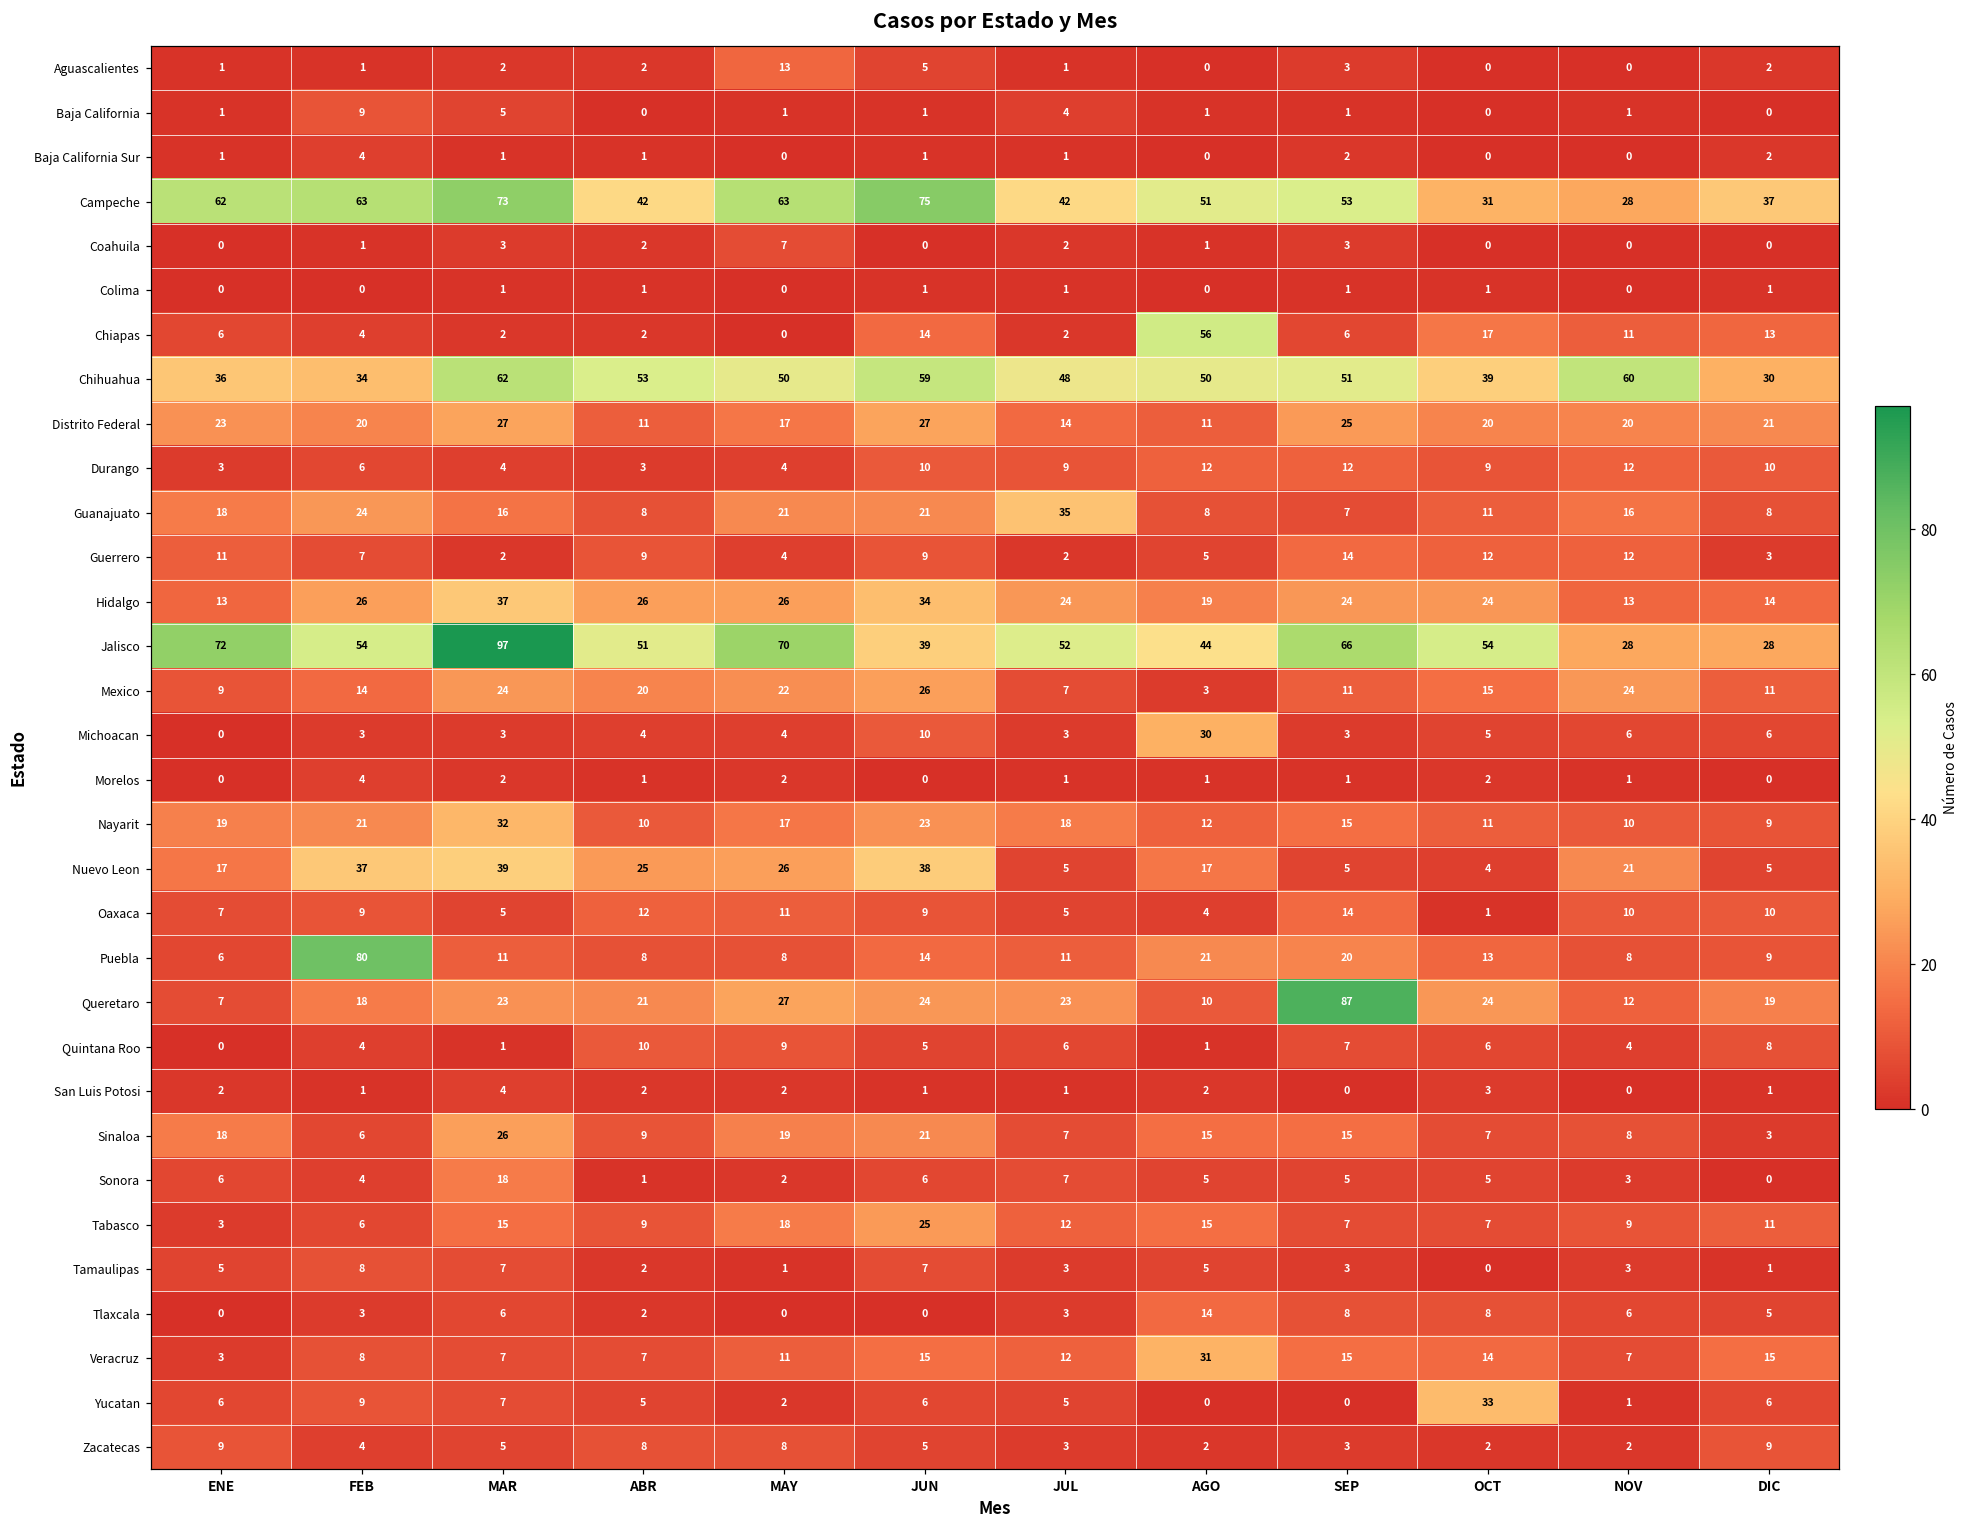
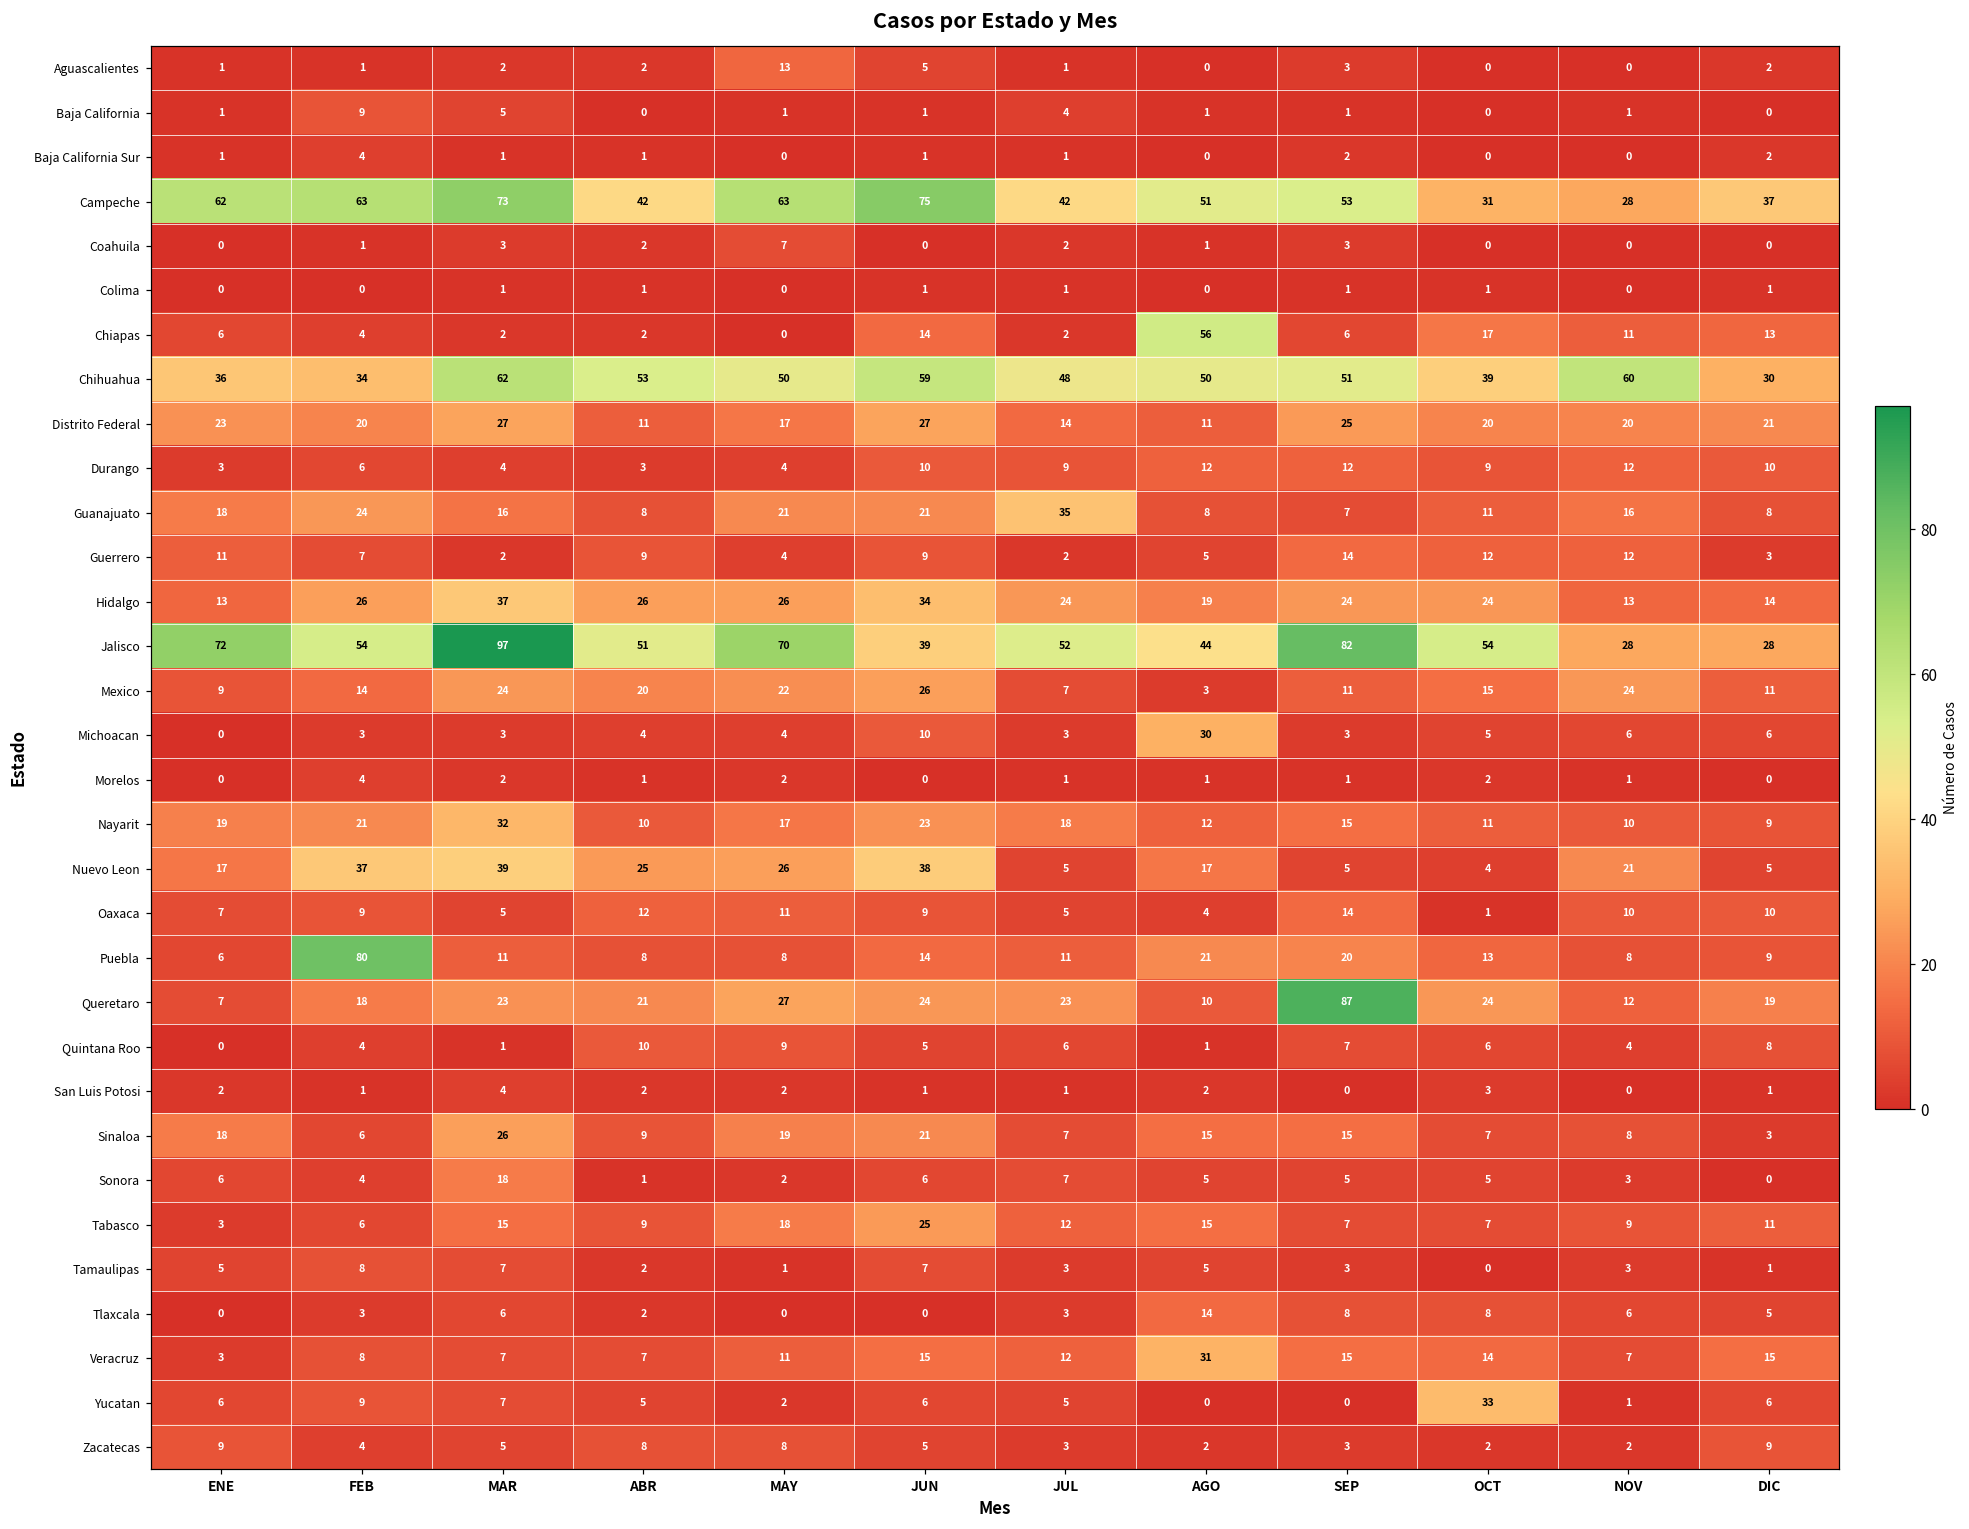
Jalisco, SEP: 66 -> 82
